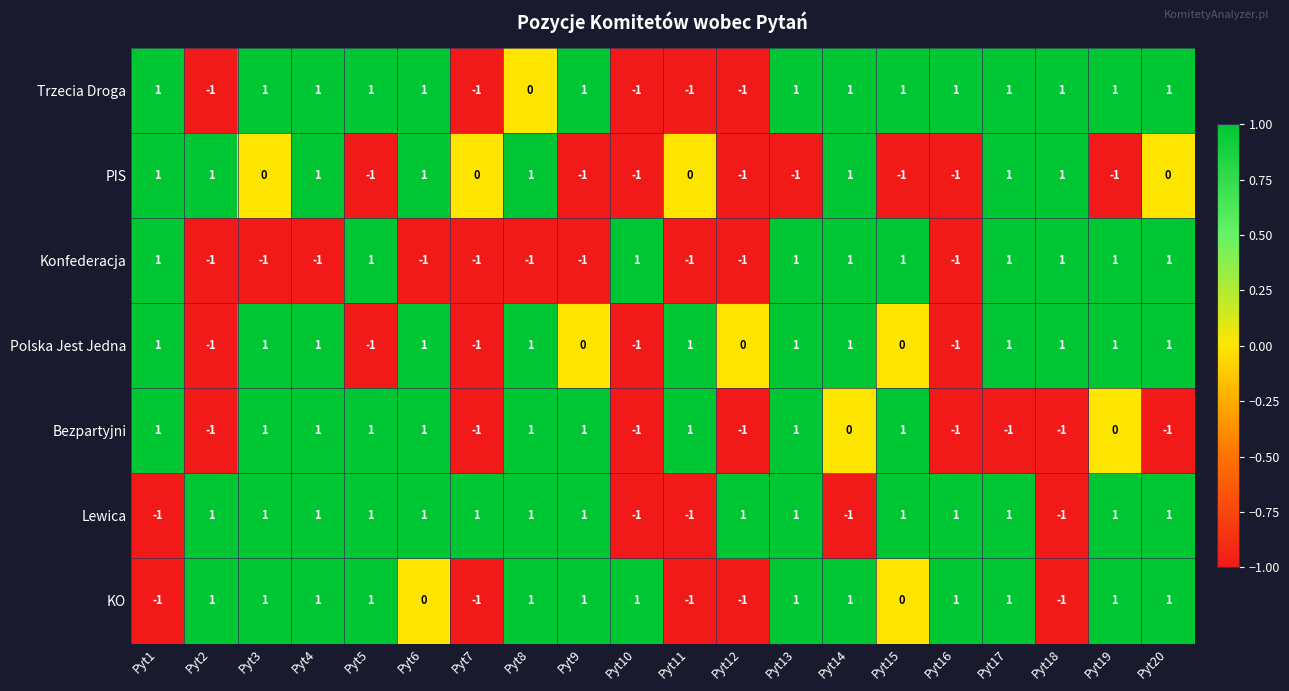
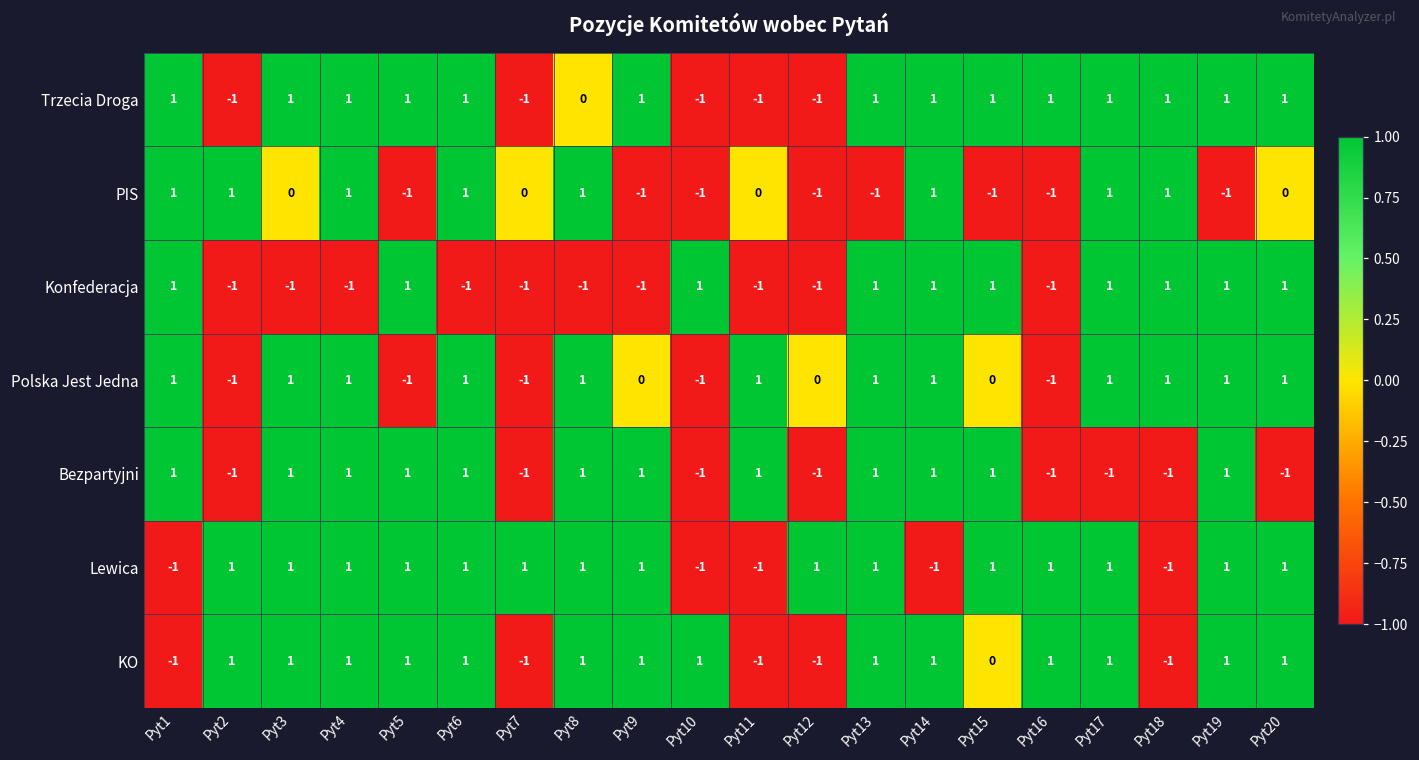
Bezpartyjni, Pyt14: 0 -> 1
Bezpartyjni, Pyt19: 0 -> 1
KO, Pyt6: 0 -> 1
